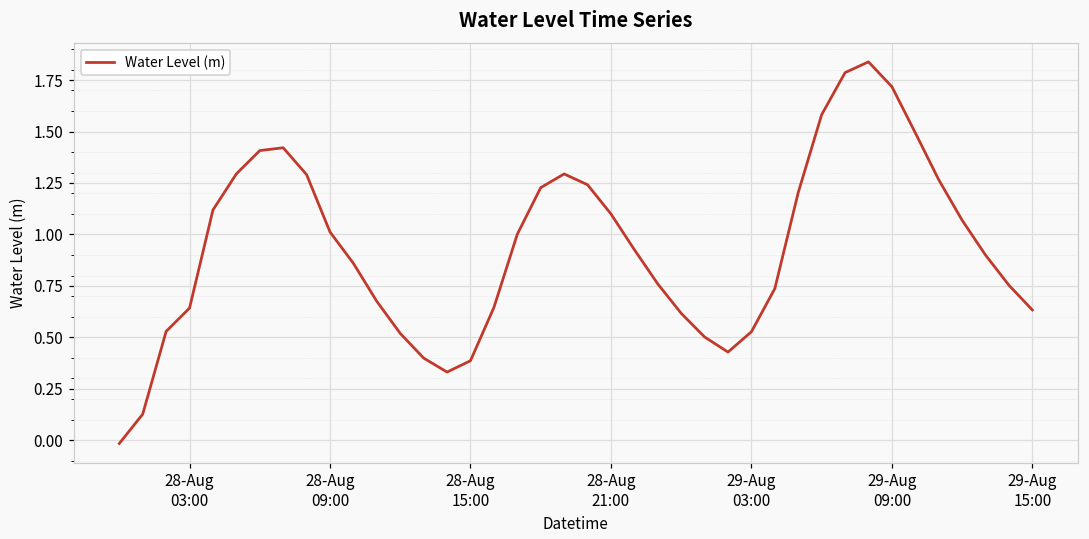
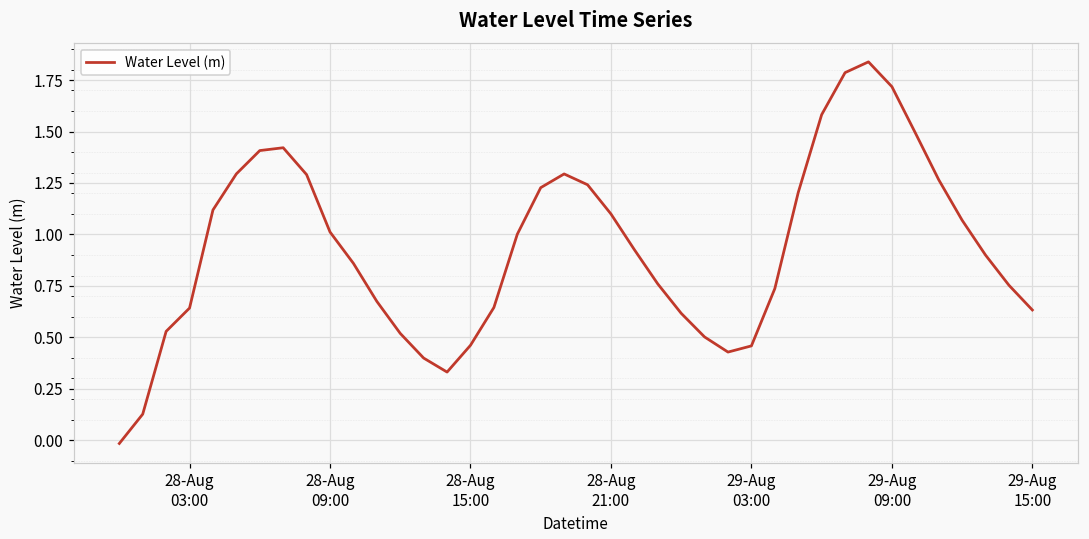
28-Aug 15:00: 0.39 -> 0.46
29-Aug 03:00: 0.53 -> 0.46
